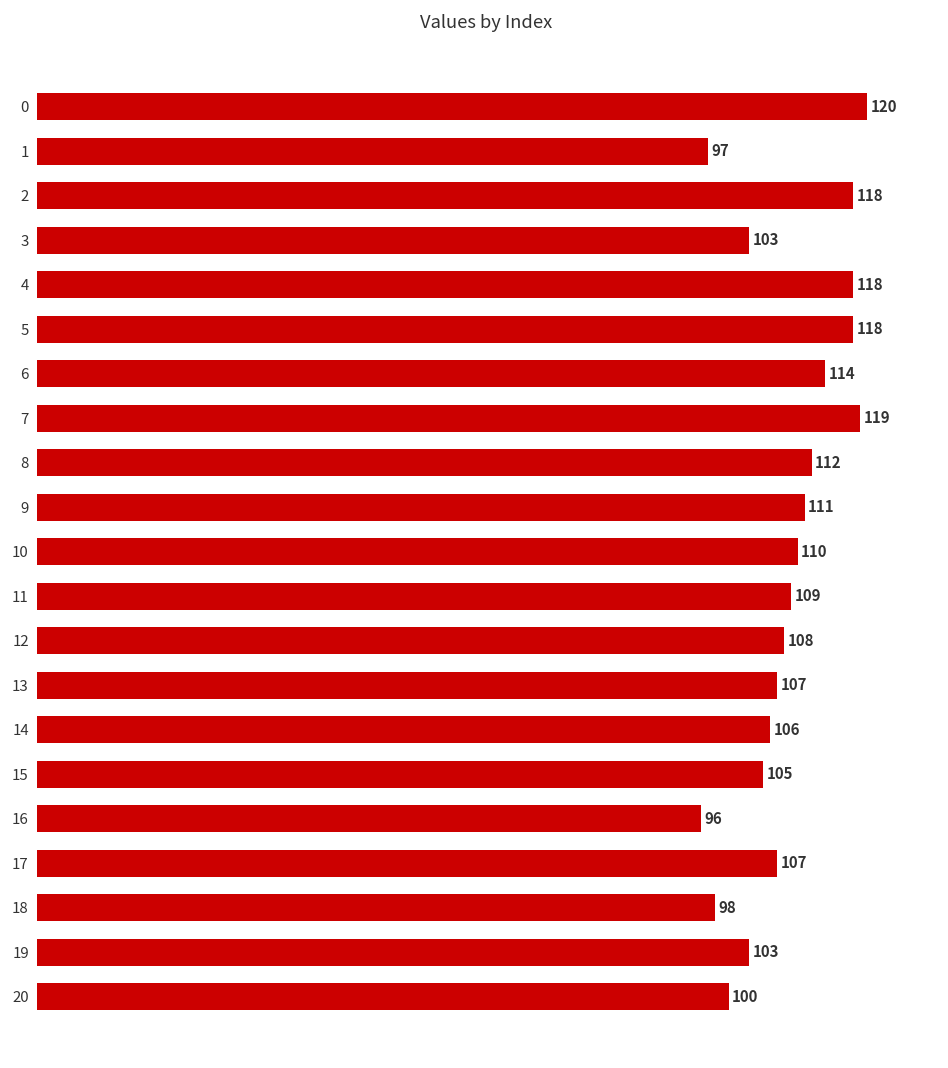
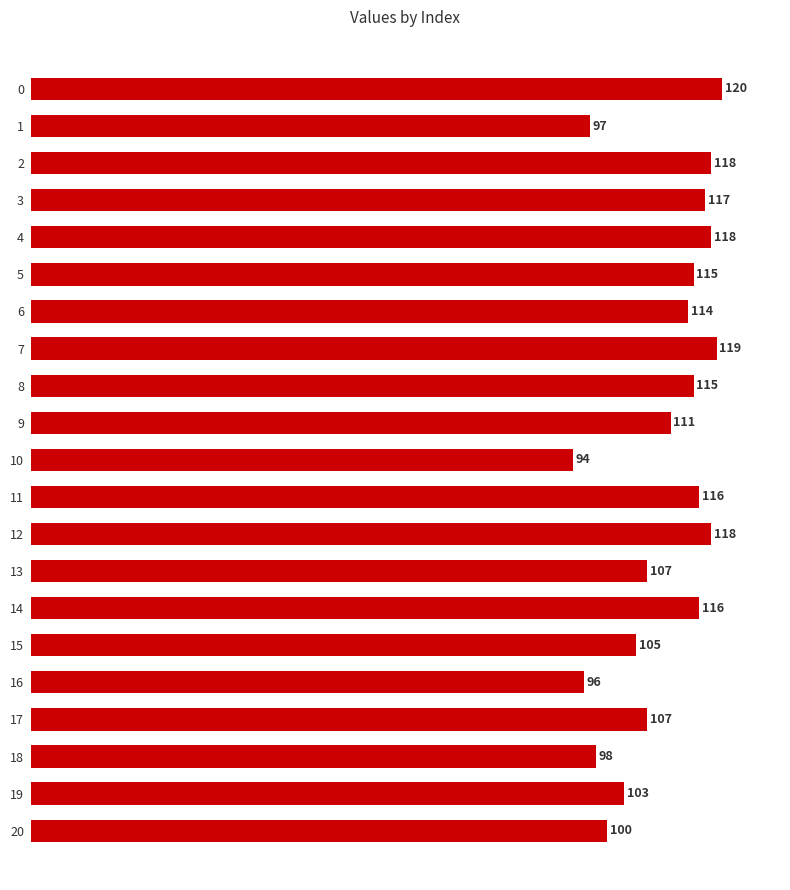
3: 103 -> 117
5: 118 -> 115
8: 112 -> 115
10: 110 -> 94
11: 109 -> 116
12: 108 -> 118
14: 106 -> 116
